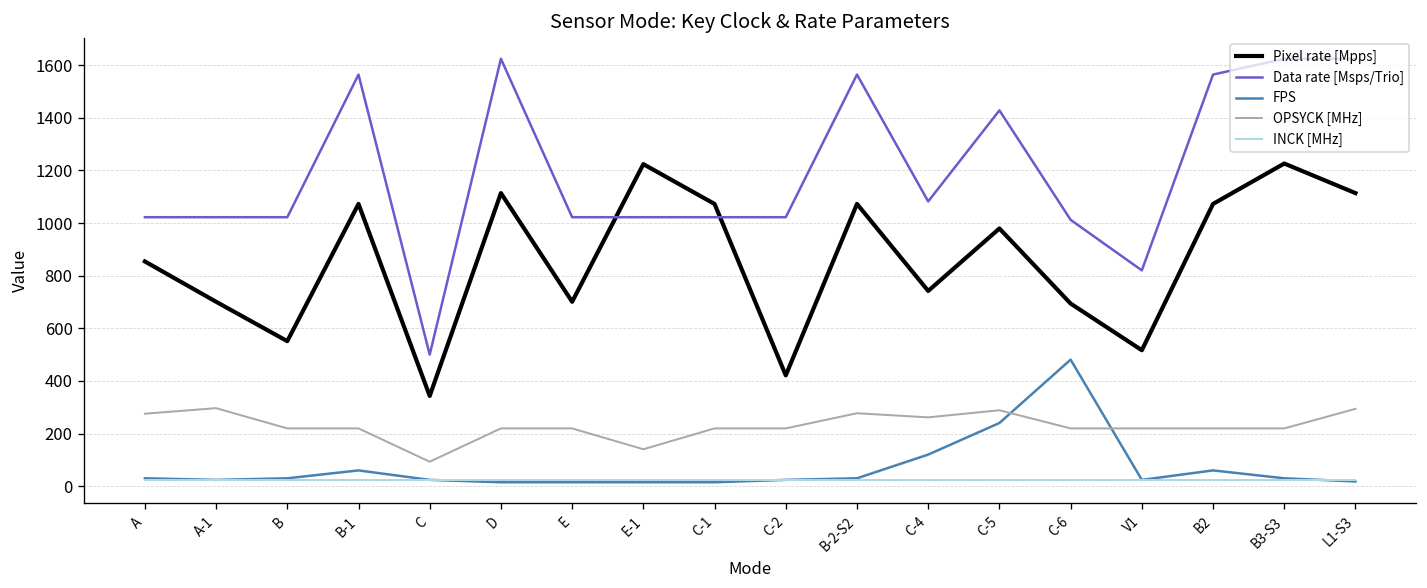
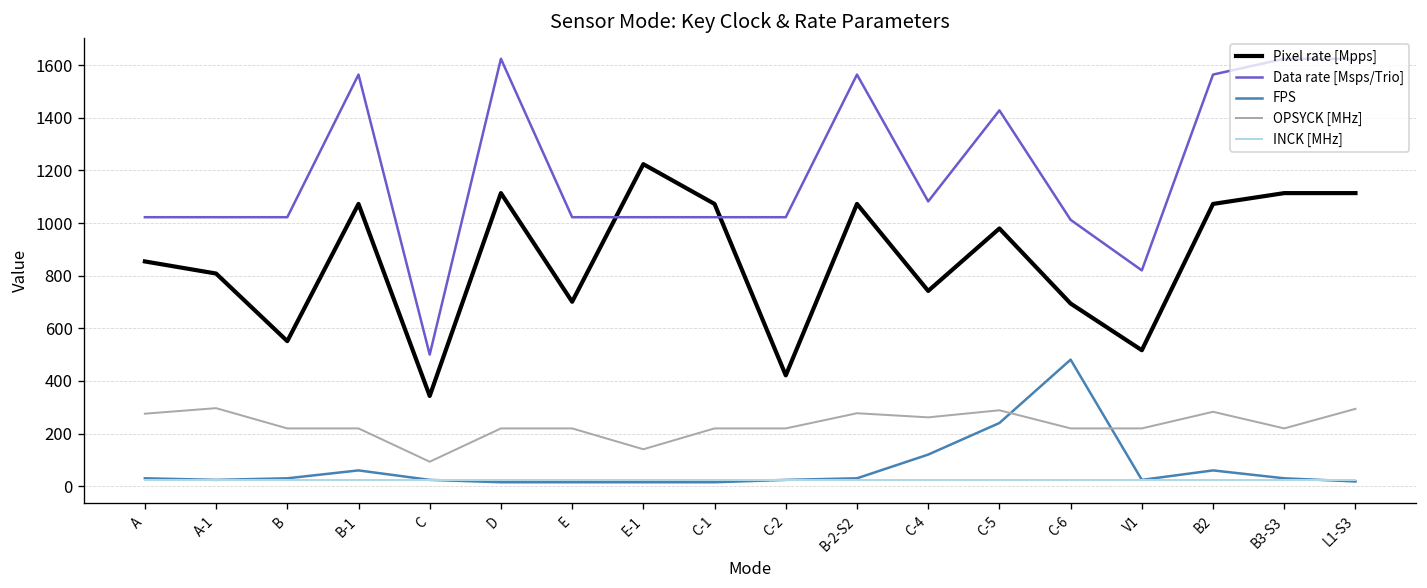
Pixel rate [Mpps], A-1: 700 -> 810
OPSYCK [MHz], B2: 220 -> 280
Pixel rate [Mpps], B3-S3: 1230 -> 1110
